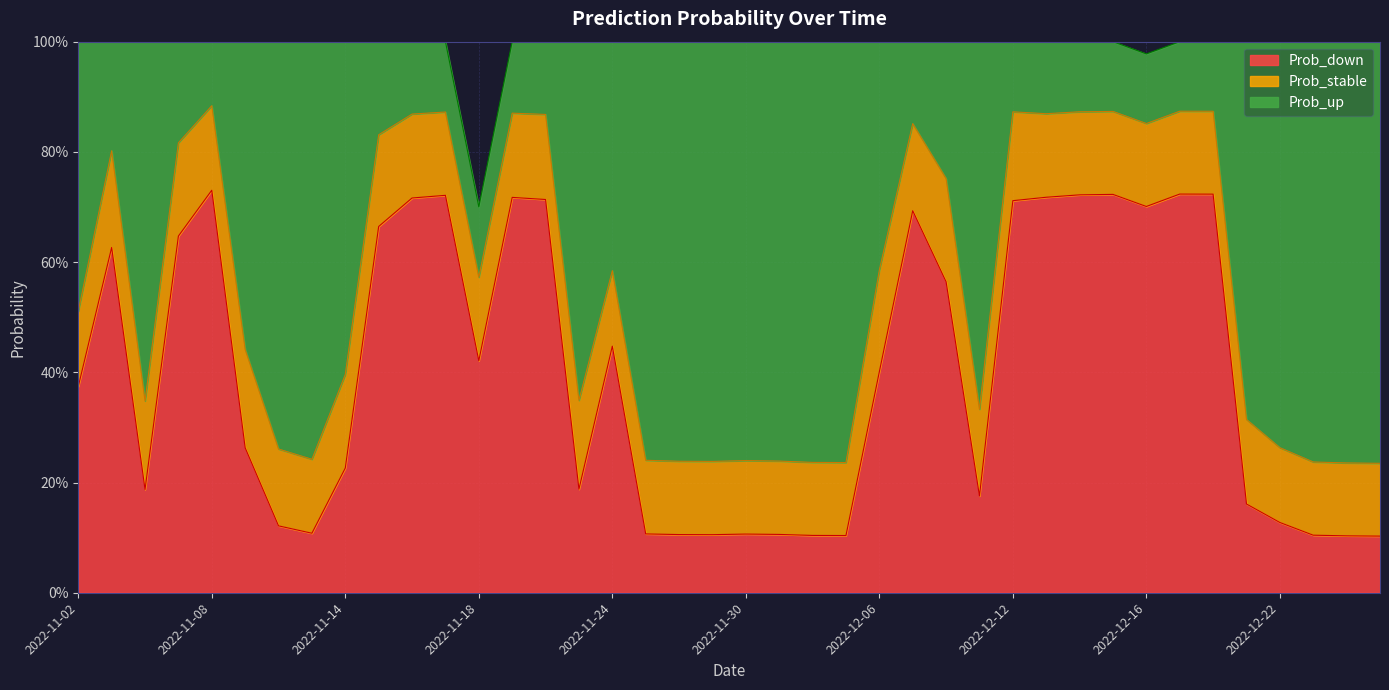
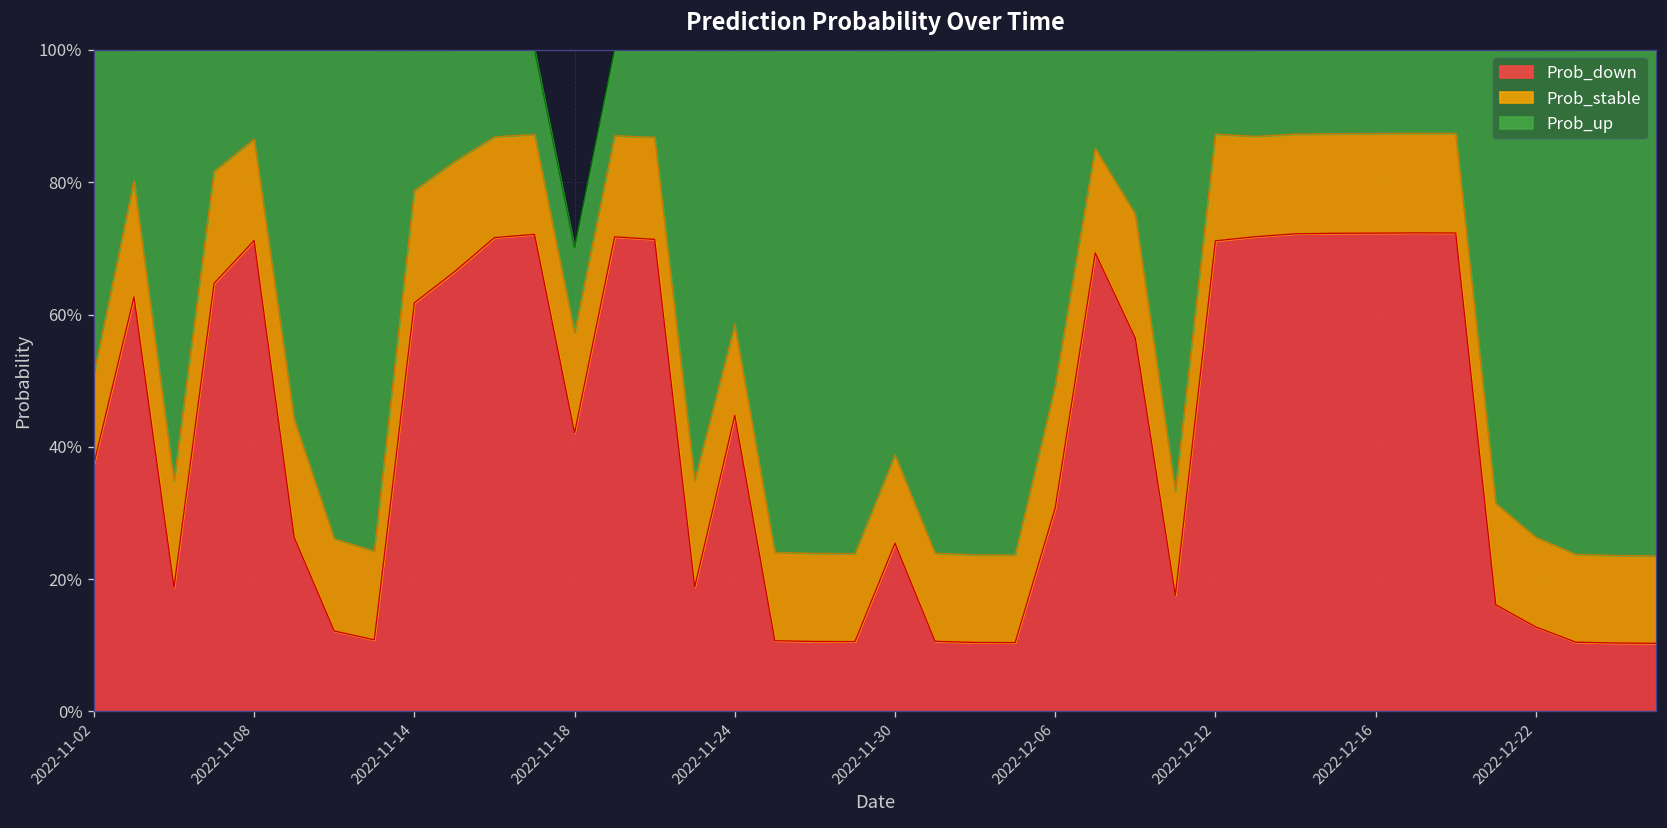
Prob_down, 2022-11-08: 73% -> 71%
Prob_down, 2022-11-14: 23% -> 62%
Prob_down, 2022-11-30: 11% -> 25%
Prob_down, 2022-12-06: 40% -> 31%
Prob_down, 2022-12-16: 70% -> 72%
